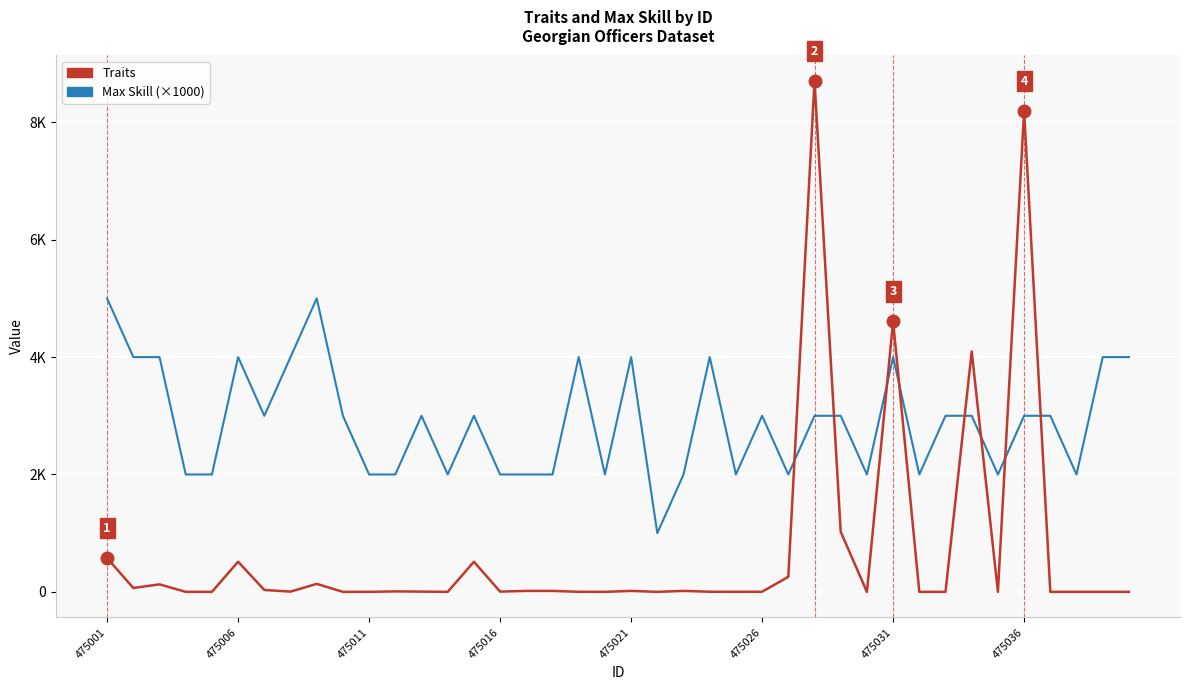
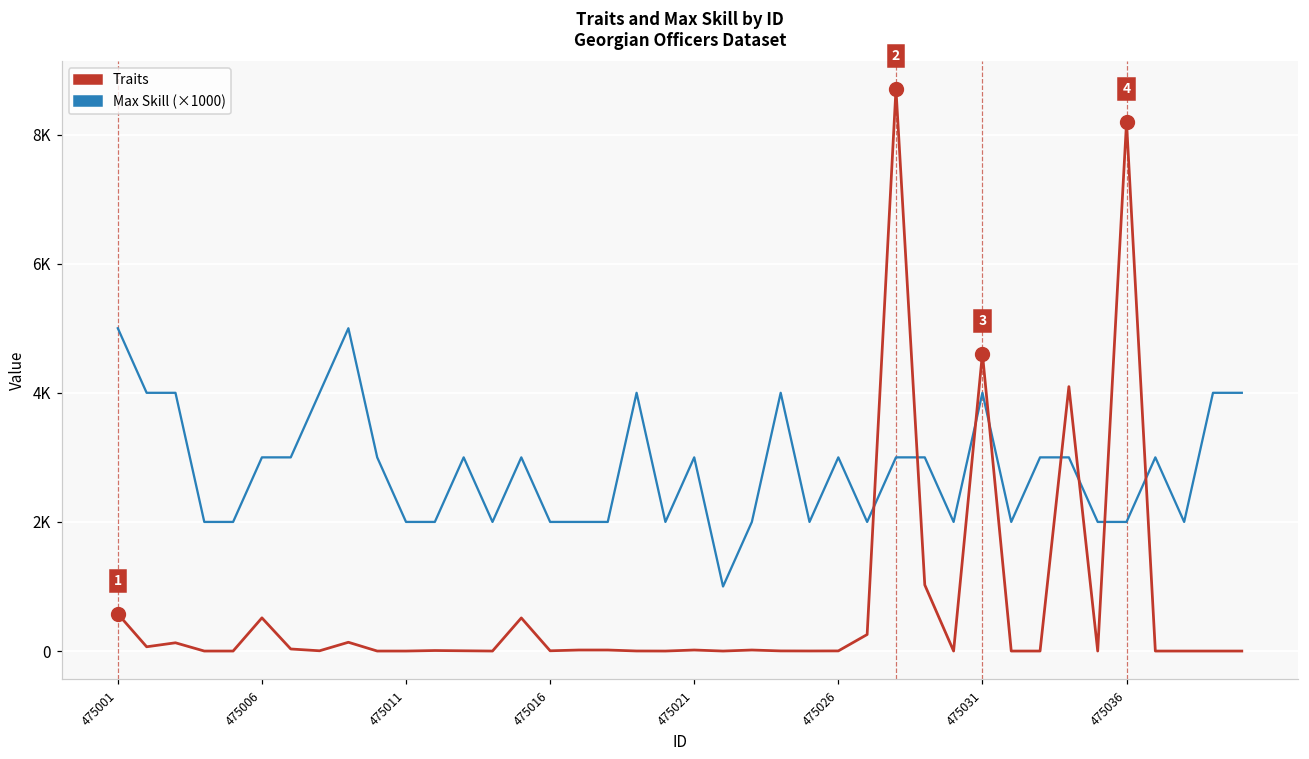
Max Skill (×1000), 475006: 4000 -> 3000
Max Skill (×1000), 475021: 4000 -> 3000
Max Skill (×1000), 475036: 3000 -> 2000
